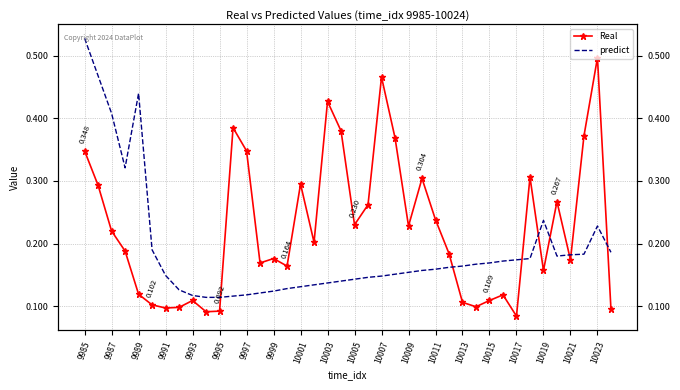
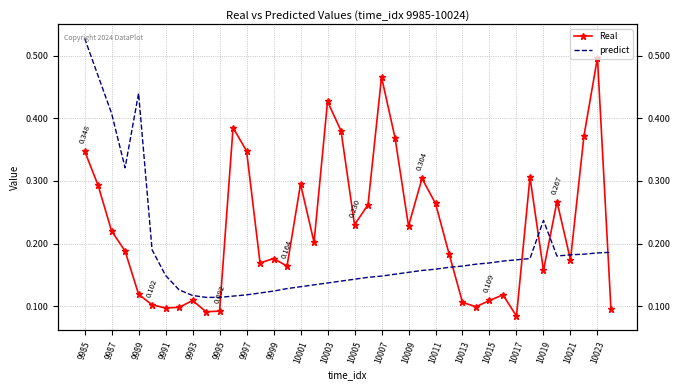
Real, 10011: 0.24 -> 0.26
predict, 10023: 0.23 -> 0.19
